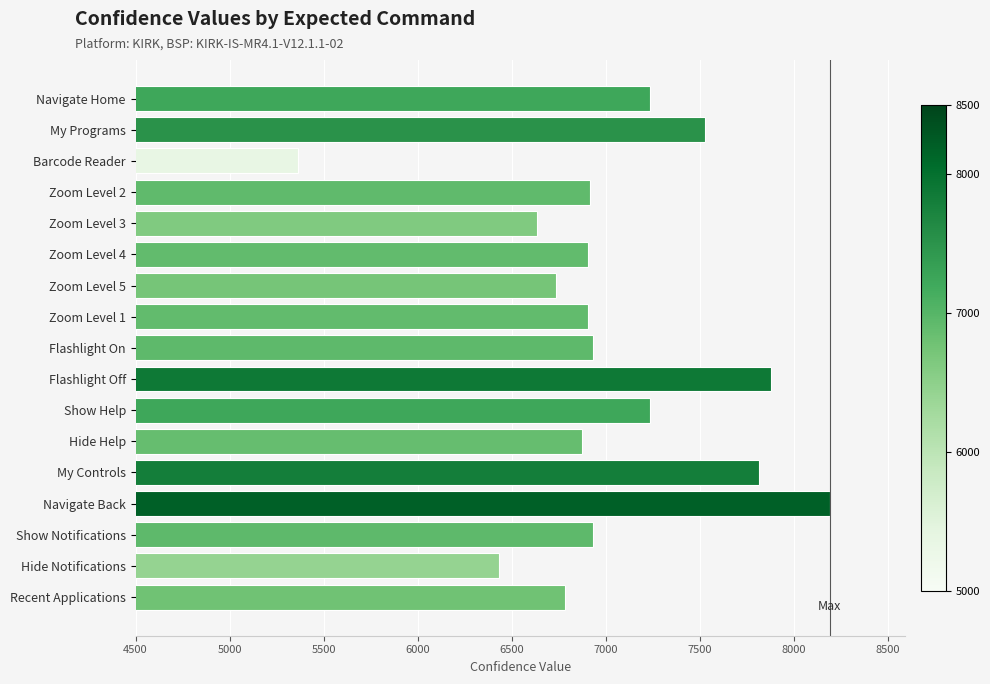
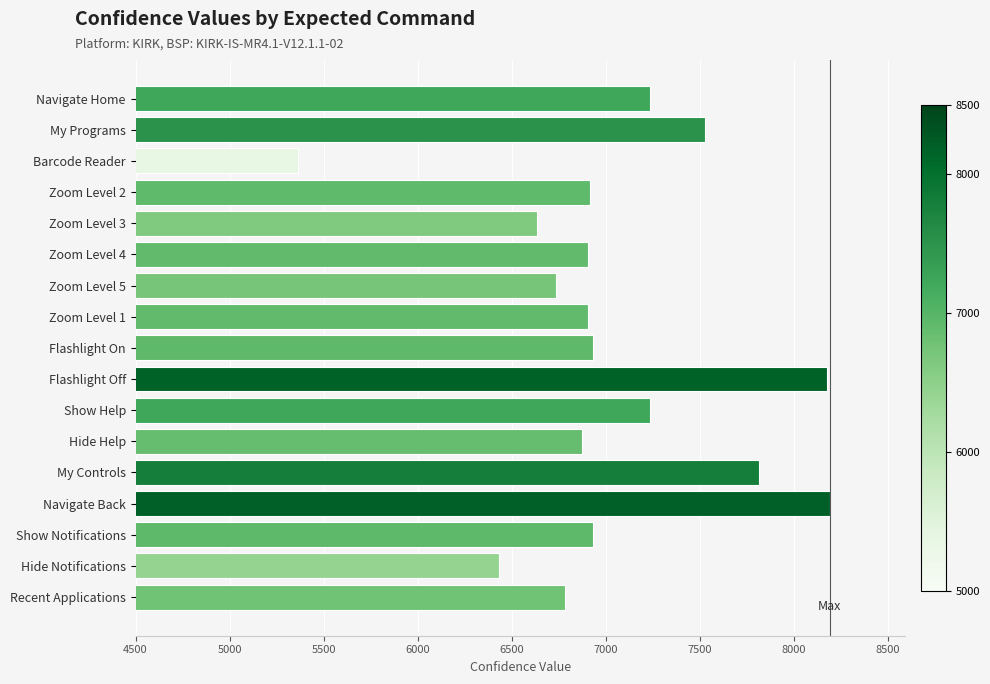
Flashlight Off: 7880 -> 8180
